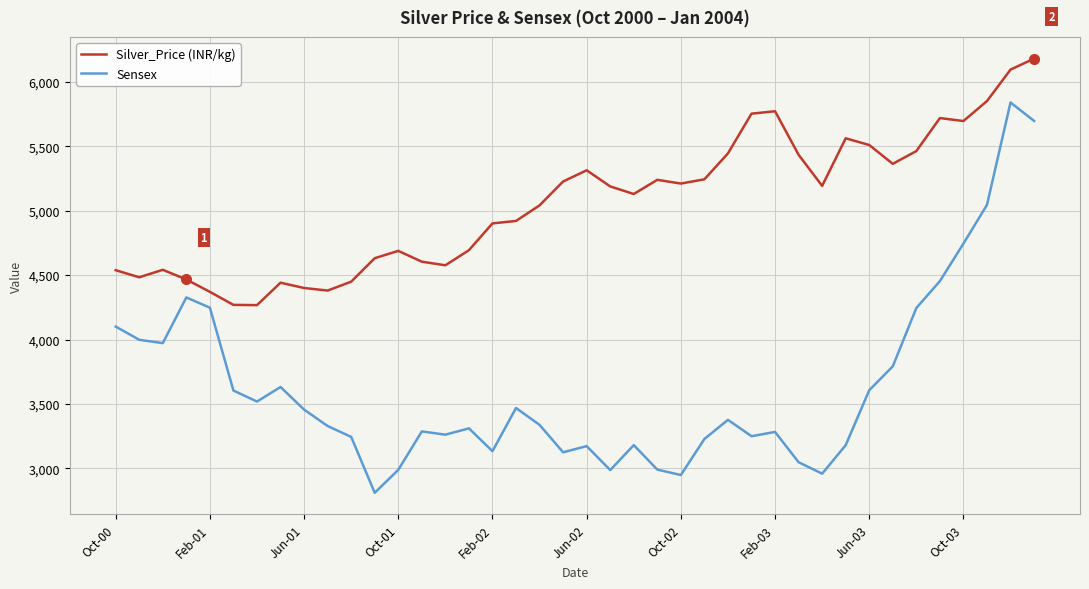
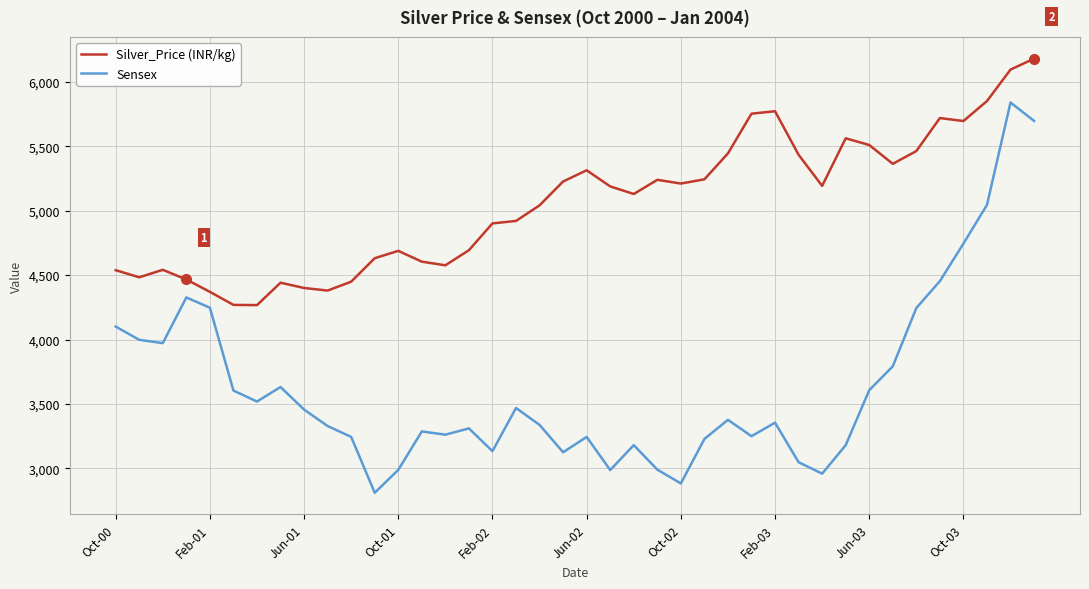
Sensex, Jun-02: 3,170 -> 3,240
Sensex, Oct-02: 2,950 -> 2,880
Sensex, Feb-03: 3,280 -> 3,360
